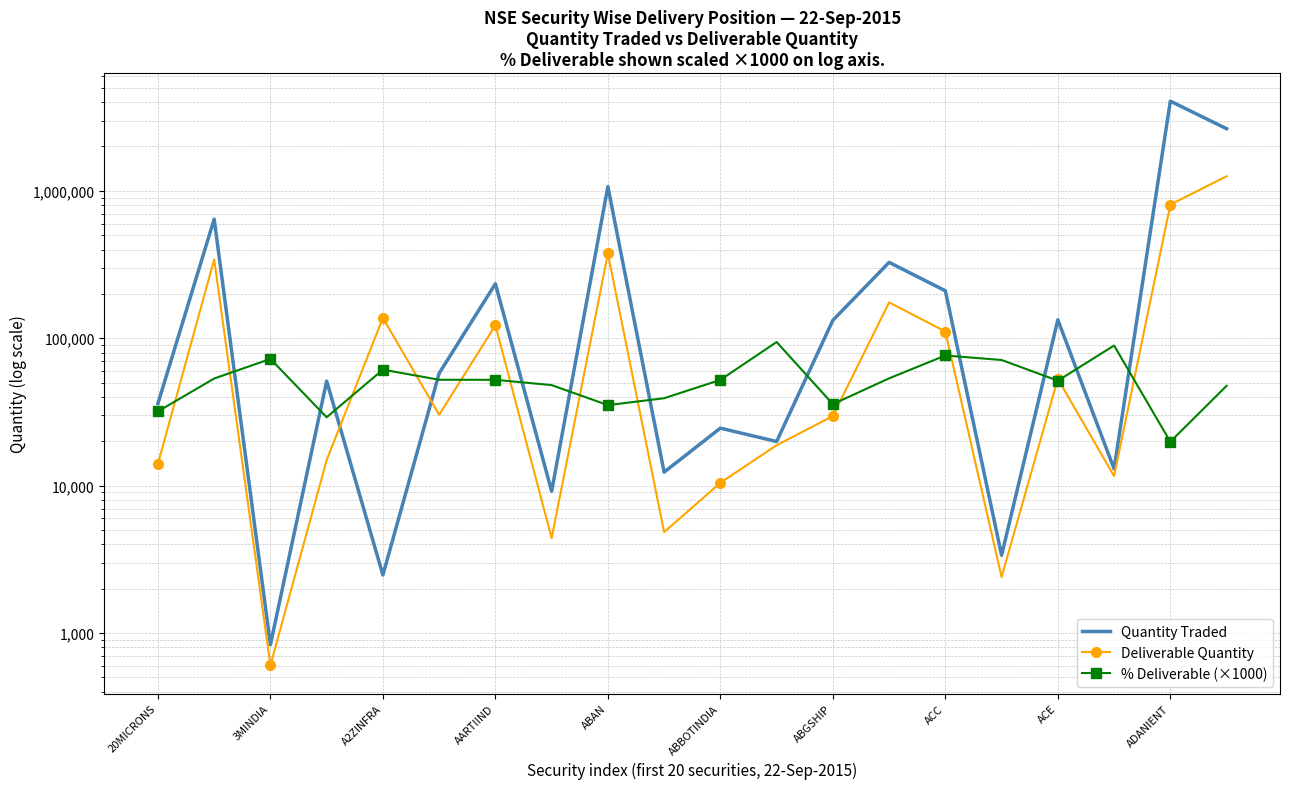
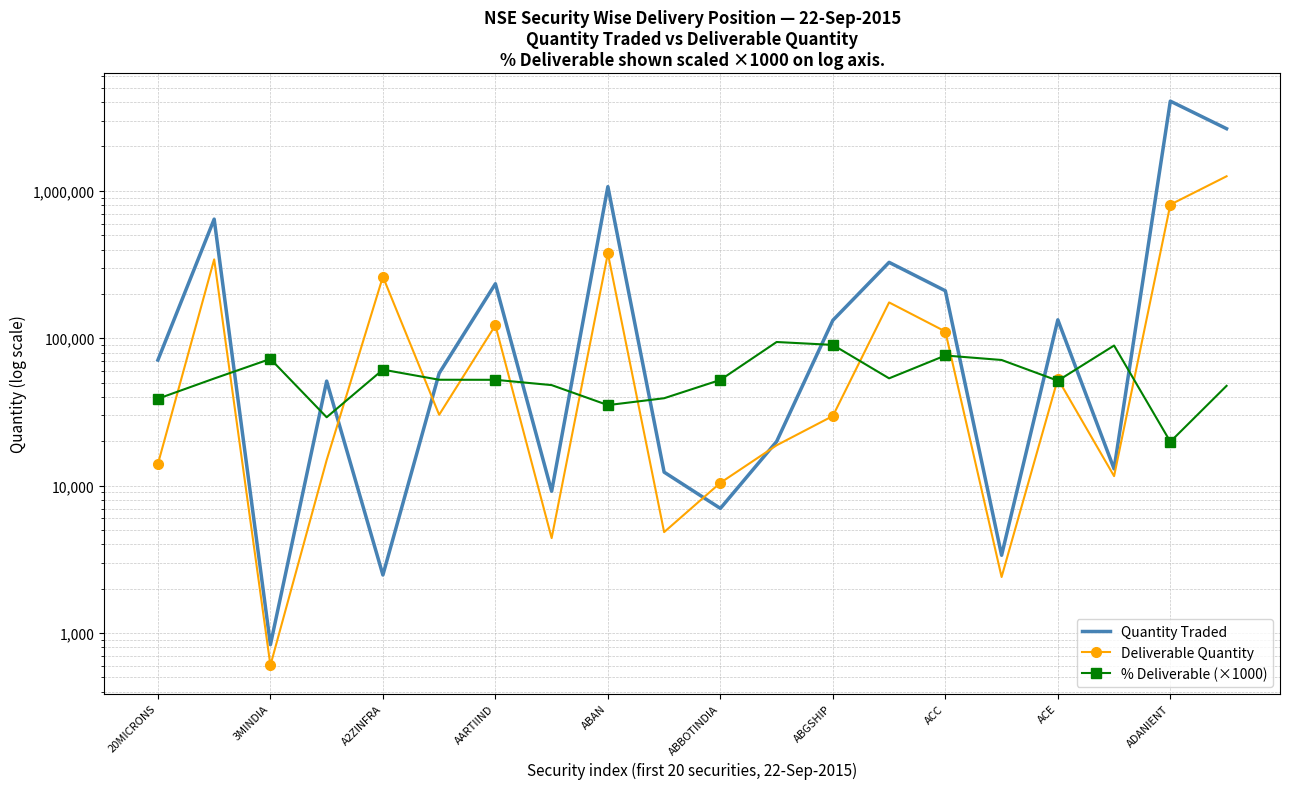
Quantity Traded, 20MICRONS: 36,000 -> 70,000
% Deliverable (×1000), 20MICRONS: 32,000 -> 39,000
Deliverable Quantity, A2ZINFRA: 140,000 -> 260,000
Quantity Traded, ABBOTINDIA: 25,000 -> 7,000
% Deliverable (×1000), ABGSHIP: 36,000 -> 90,000
